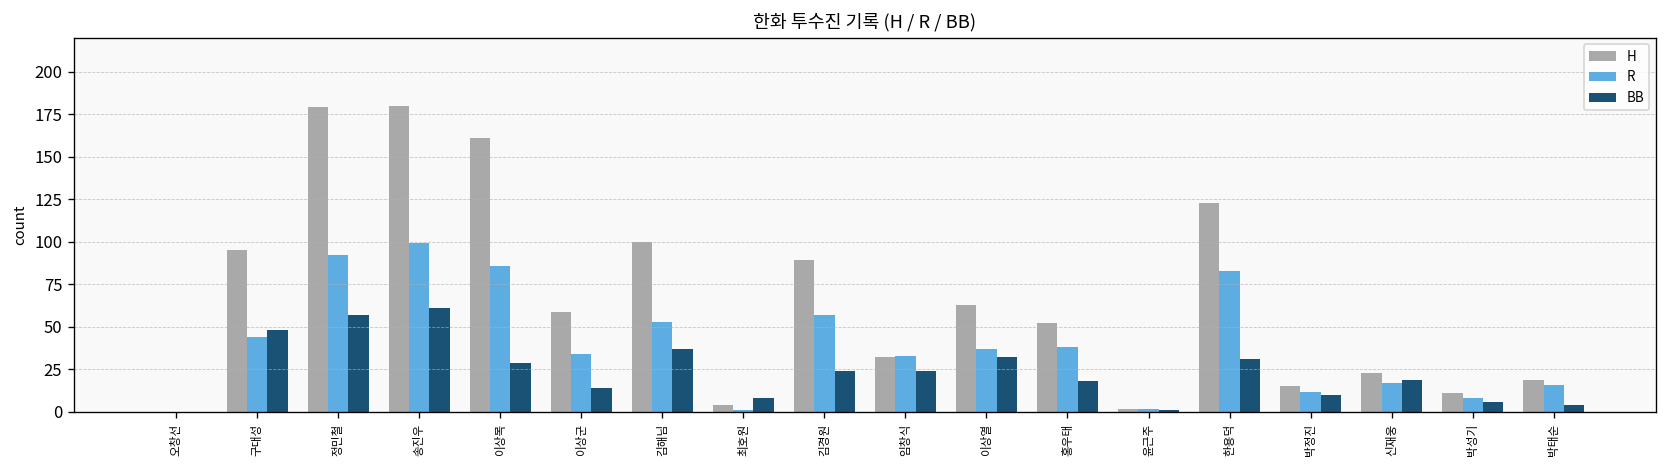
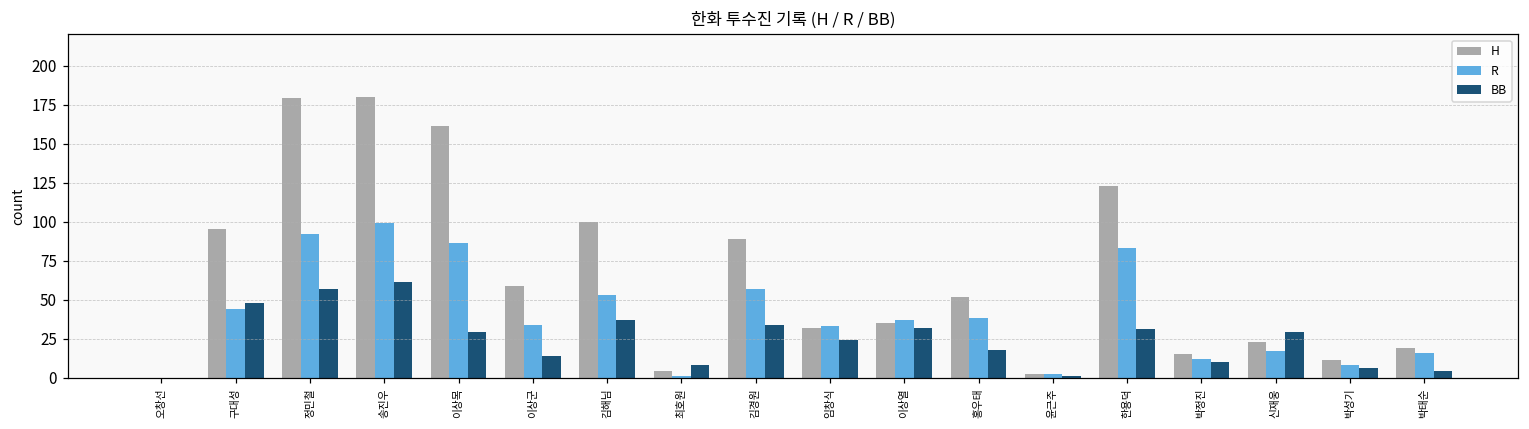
BB, 김경원: 24 -> 34
H, 이상열: 63 -> 35
BB, 신재웅: 19 -> 29
